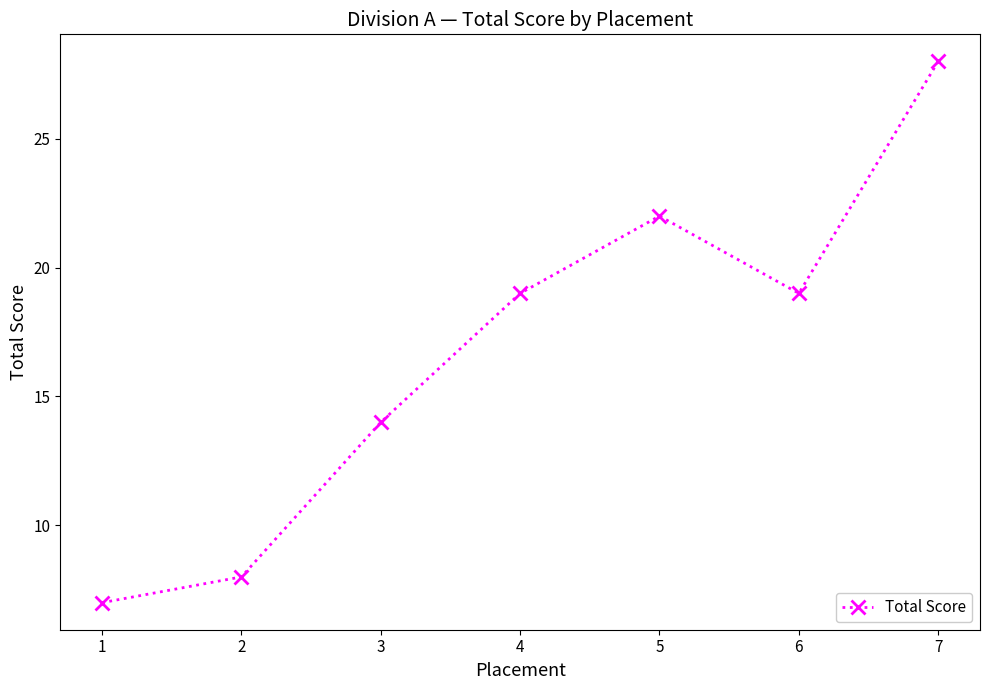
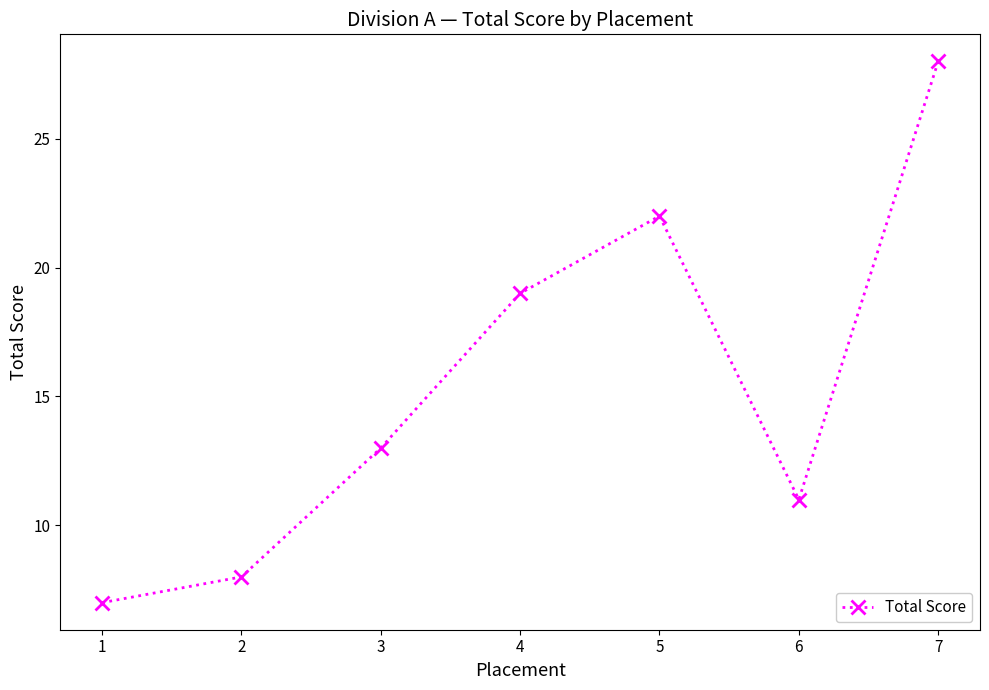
3: 14 -> 13
6: 19 -> 11
